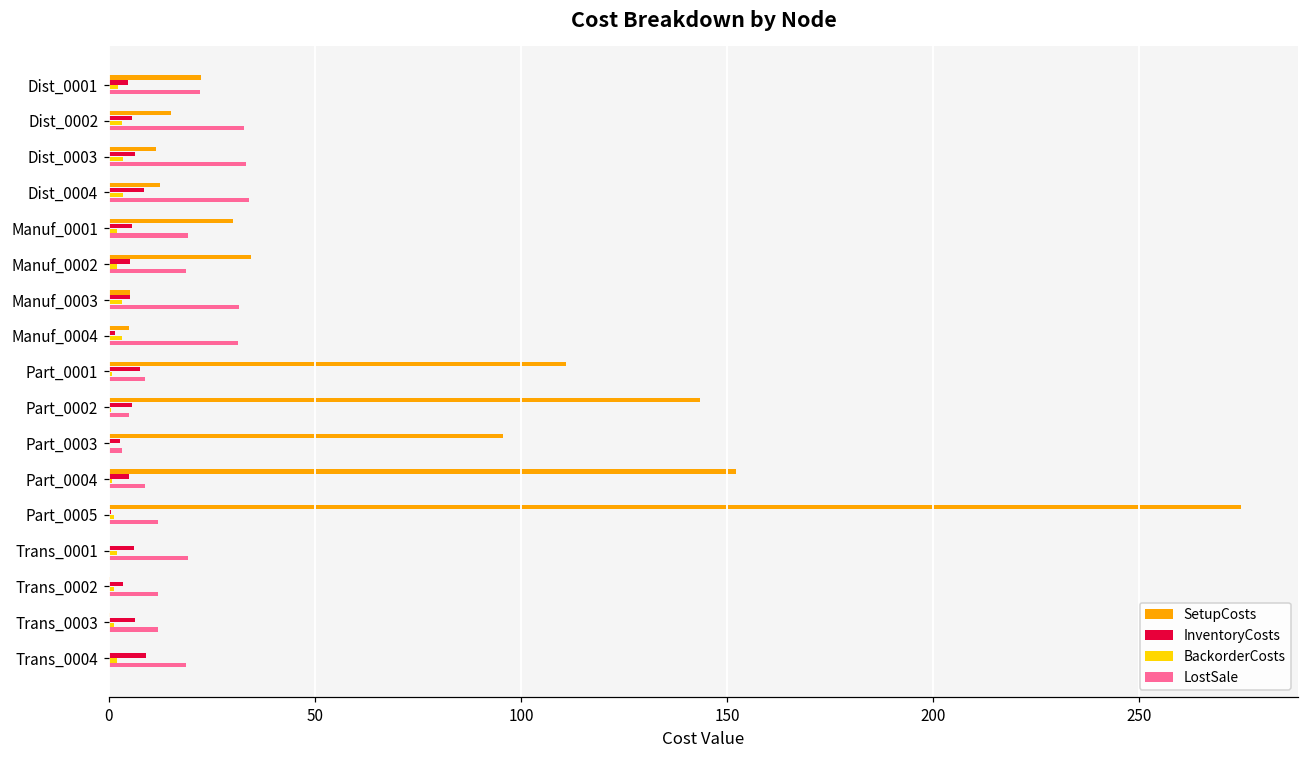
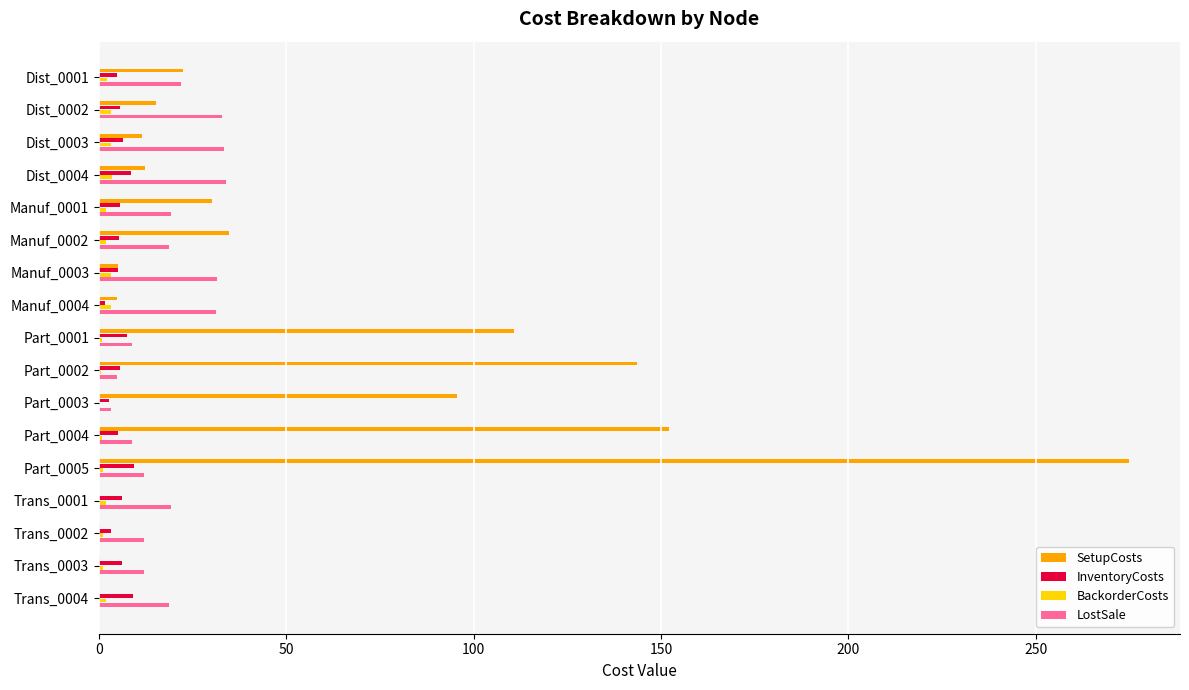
InventoryCosts, Part_0005: 1 -> 9
